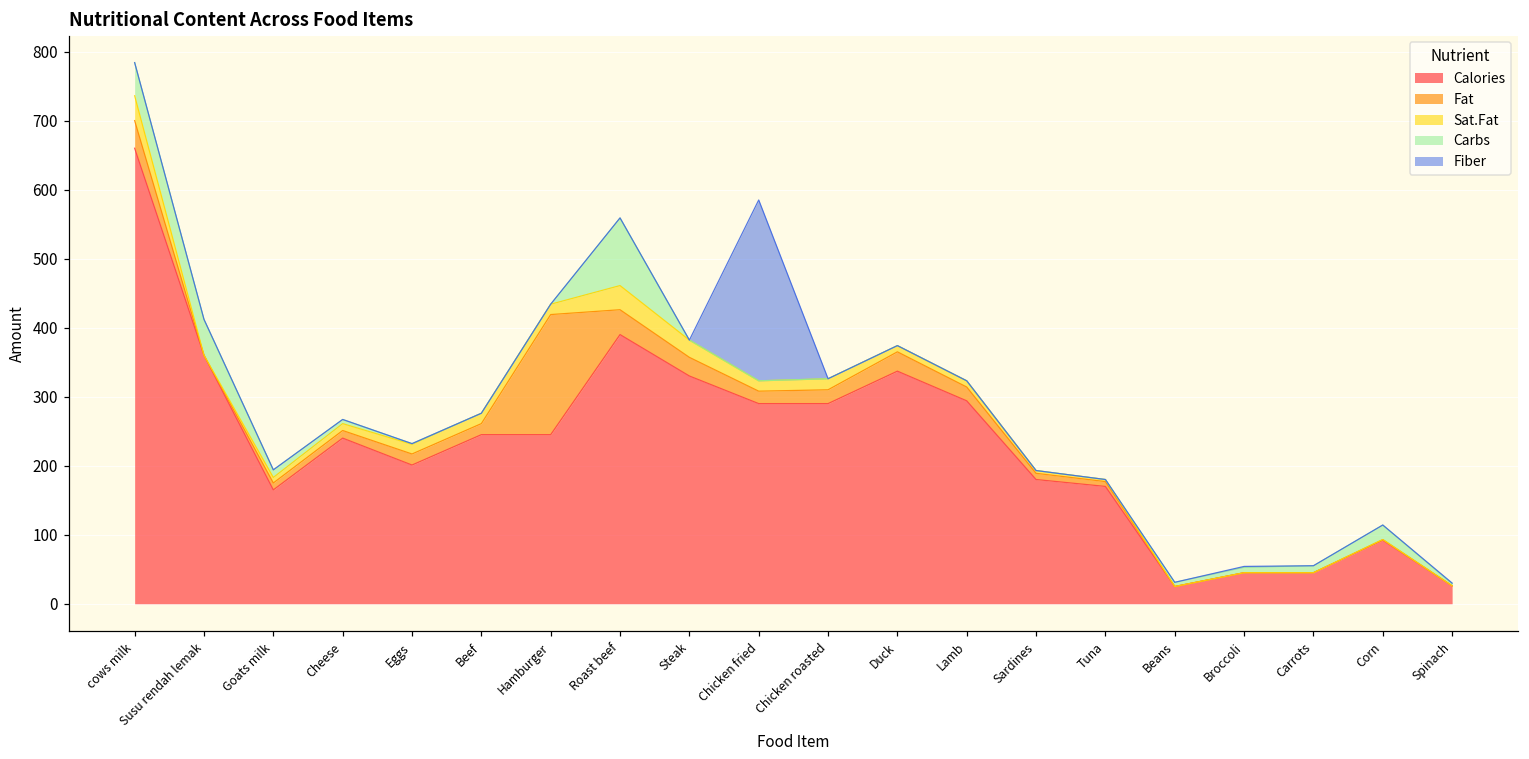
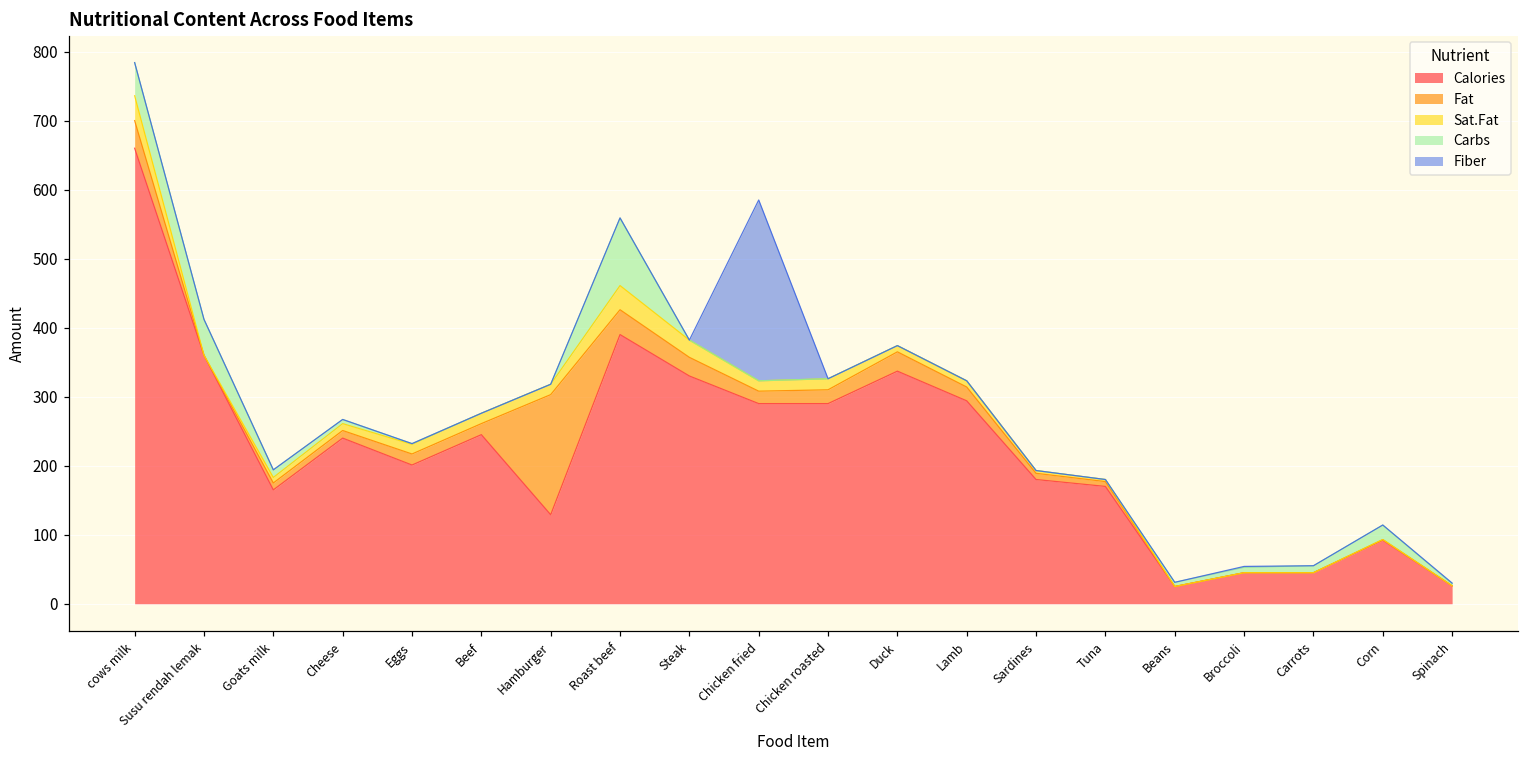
Calories, Hamburger: 250 -> 130
